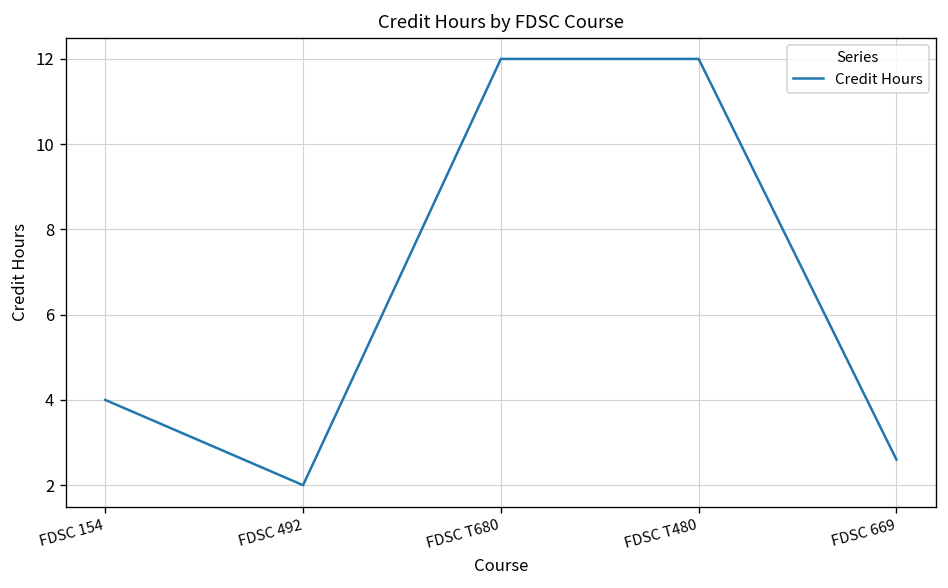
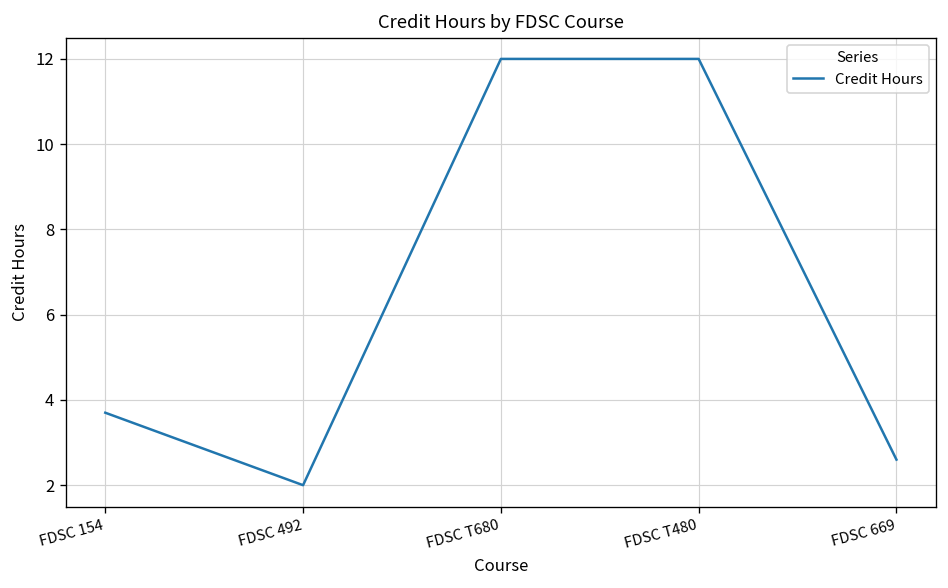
FDSC 154: 4.0 -> 3.7
